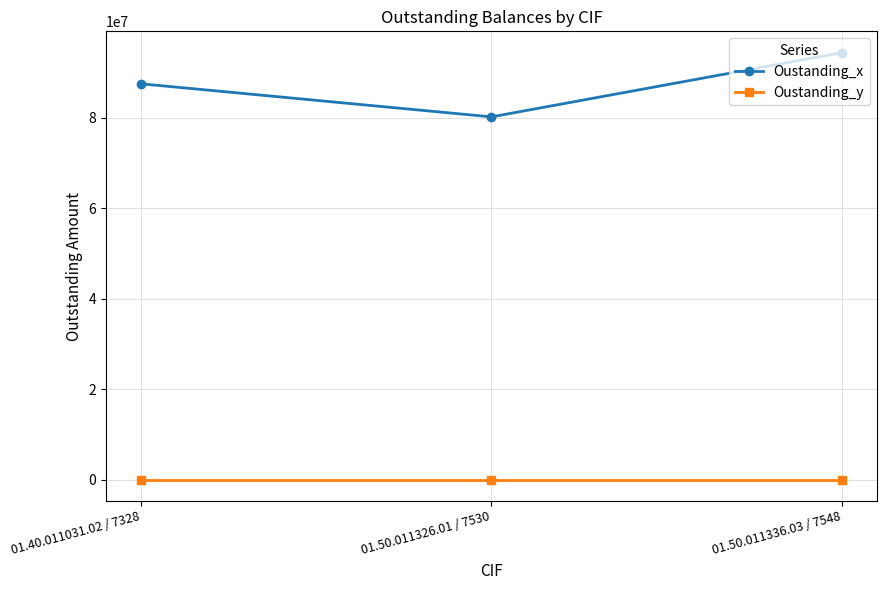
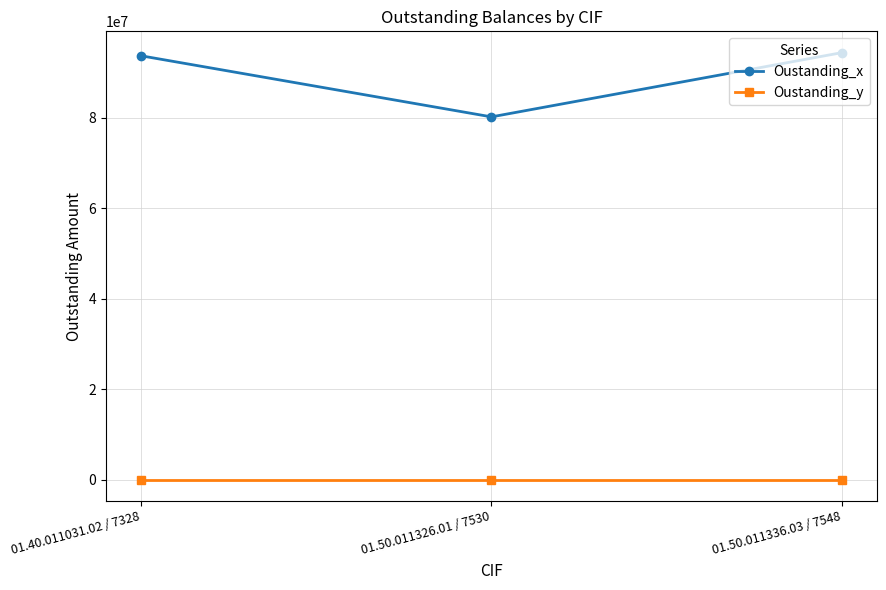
Oustanding_x, 01.40.011031.02 / 7328: 88000000 -> 94000000
